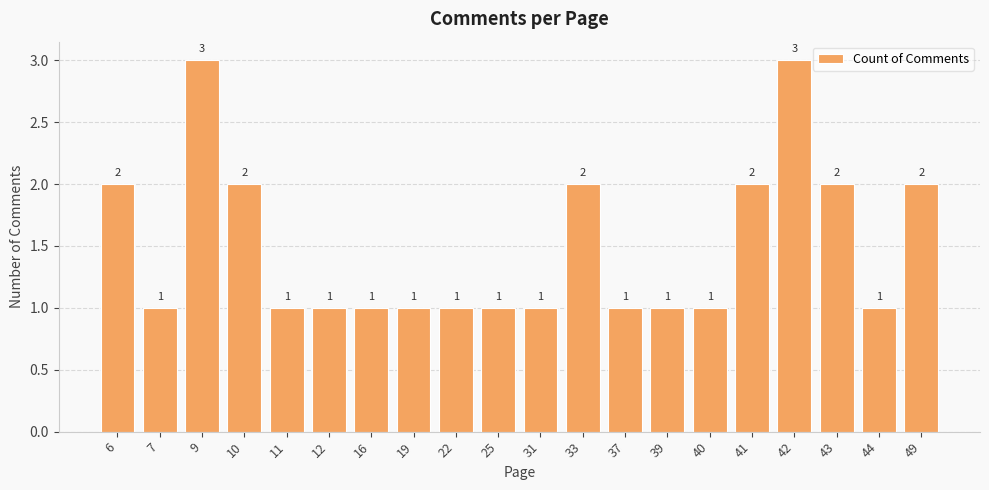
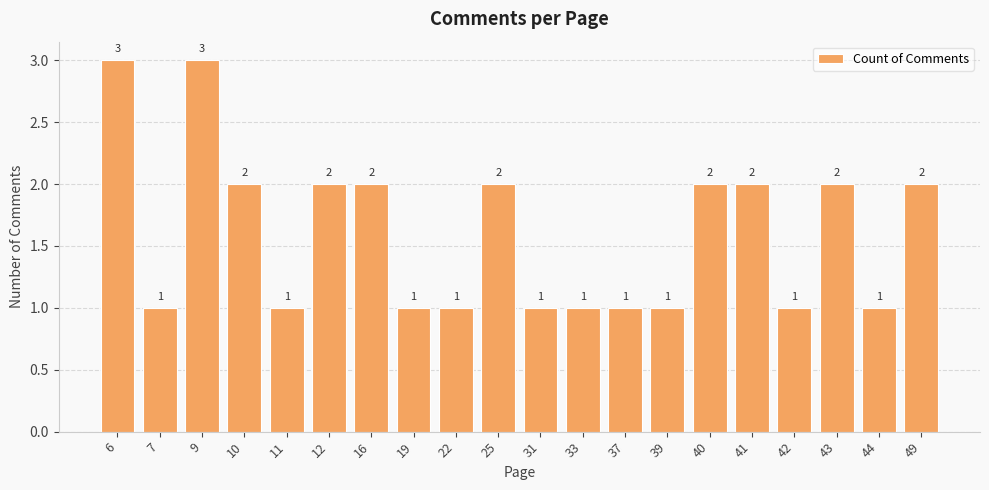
6: 2 -> 3
12: 1 -> 2
16: 1 -> 2
25: 1 -> 2
33: 2 -> 1
40: 1 -> 2
42: 3 -> 1
